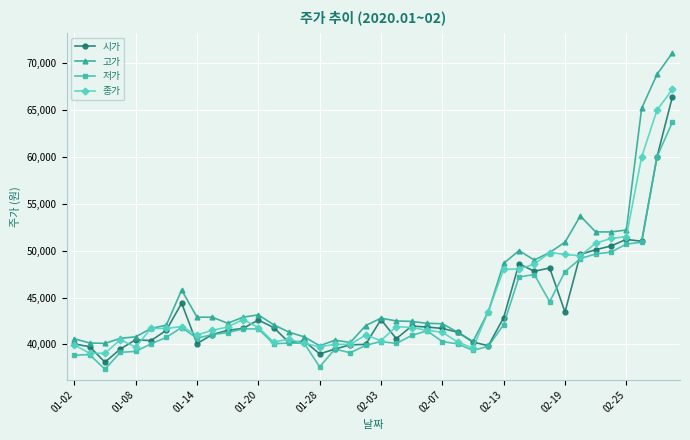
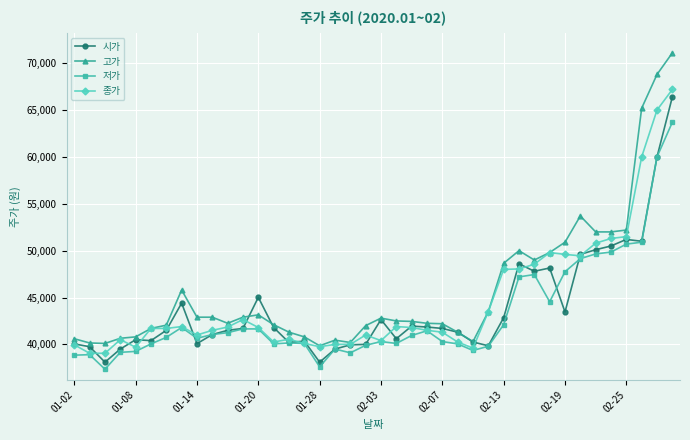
시가, 01-20: 43,000 -> 45,000
시가, 01-28: 39,000 -> 38,000
